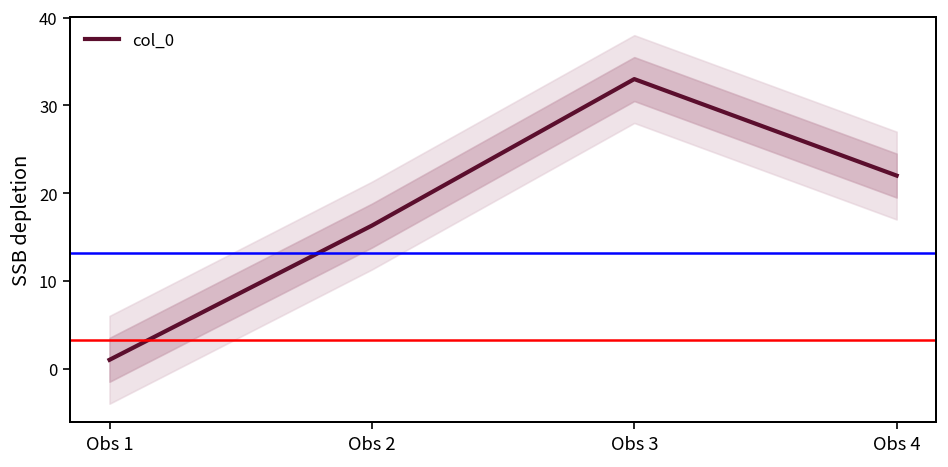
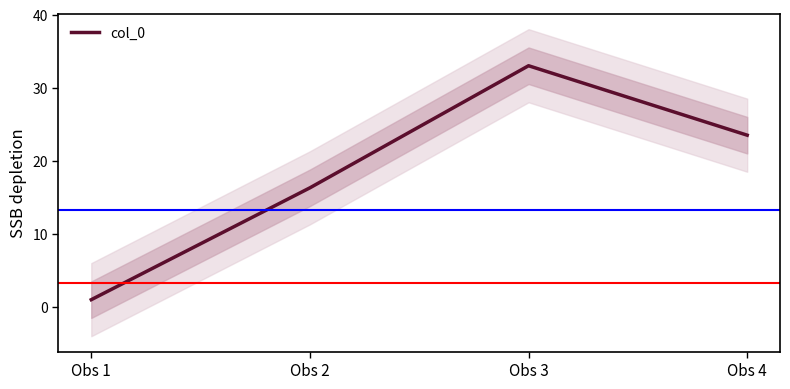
col_0, Obs 4: 22 -> 24
